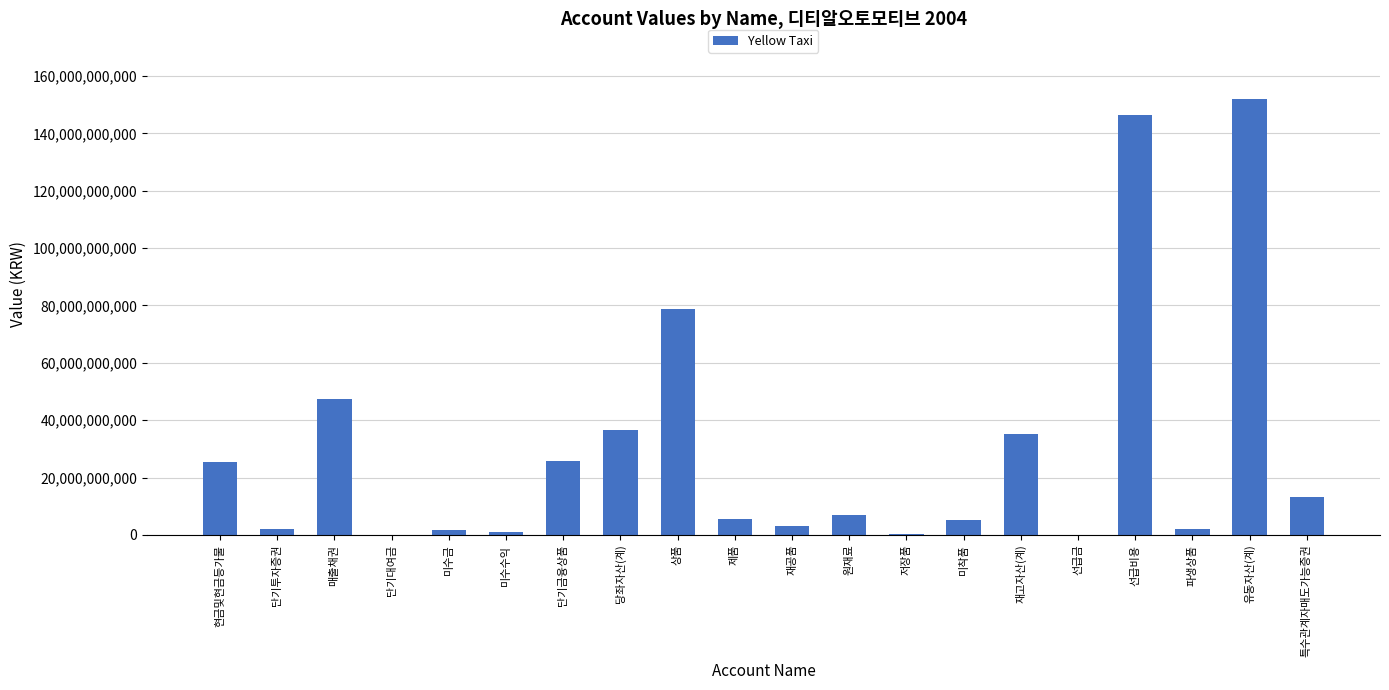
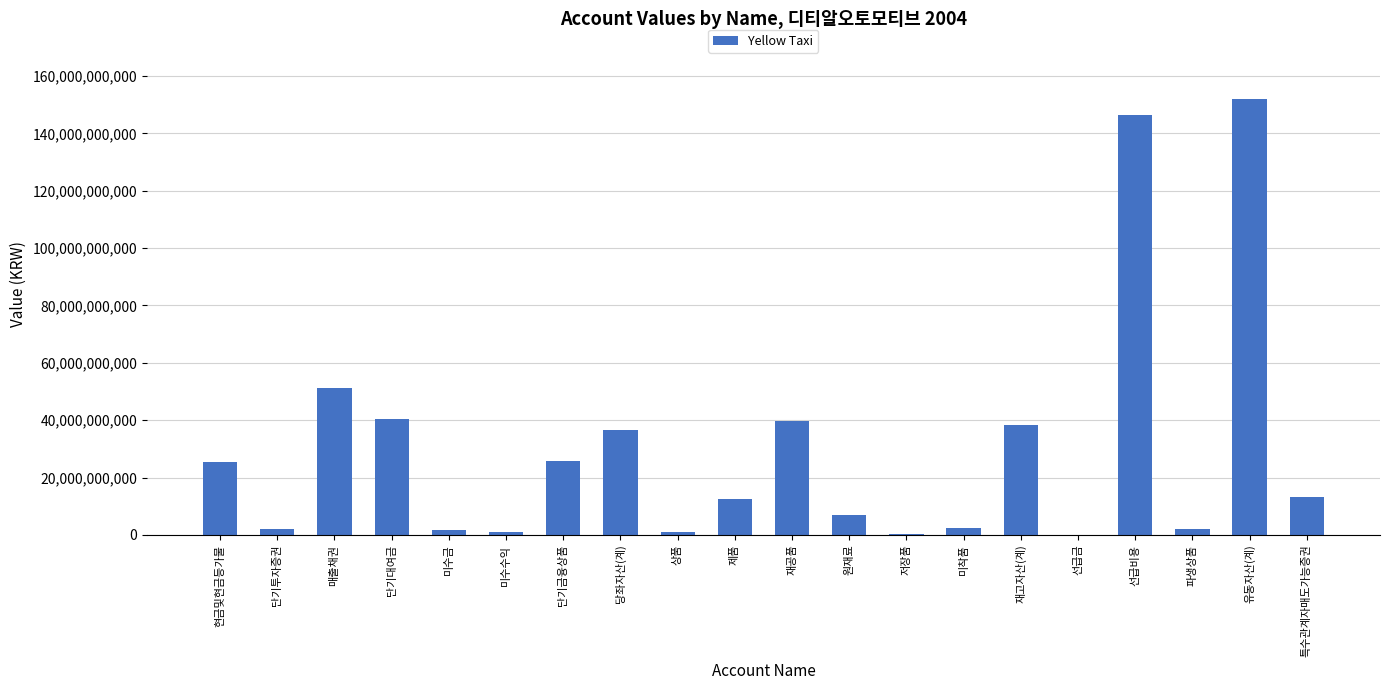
매출채권: 47,000,000,000 -> 51,000,000,000
단기대여금: 0 -> 40,000,000,000
상품: 79,000,000,000 -> 1,000,000,000
제품: 6,000,000,000 -> 13,000,000,000
재공품: 3,000,000,000 -> 40,000,000,000
미착품: 5,000,000,000 -> 2,000,000,000
재고자산(계): 35,000,000,000 -> 38,000,000,000
